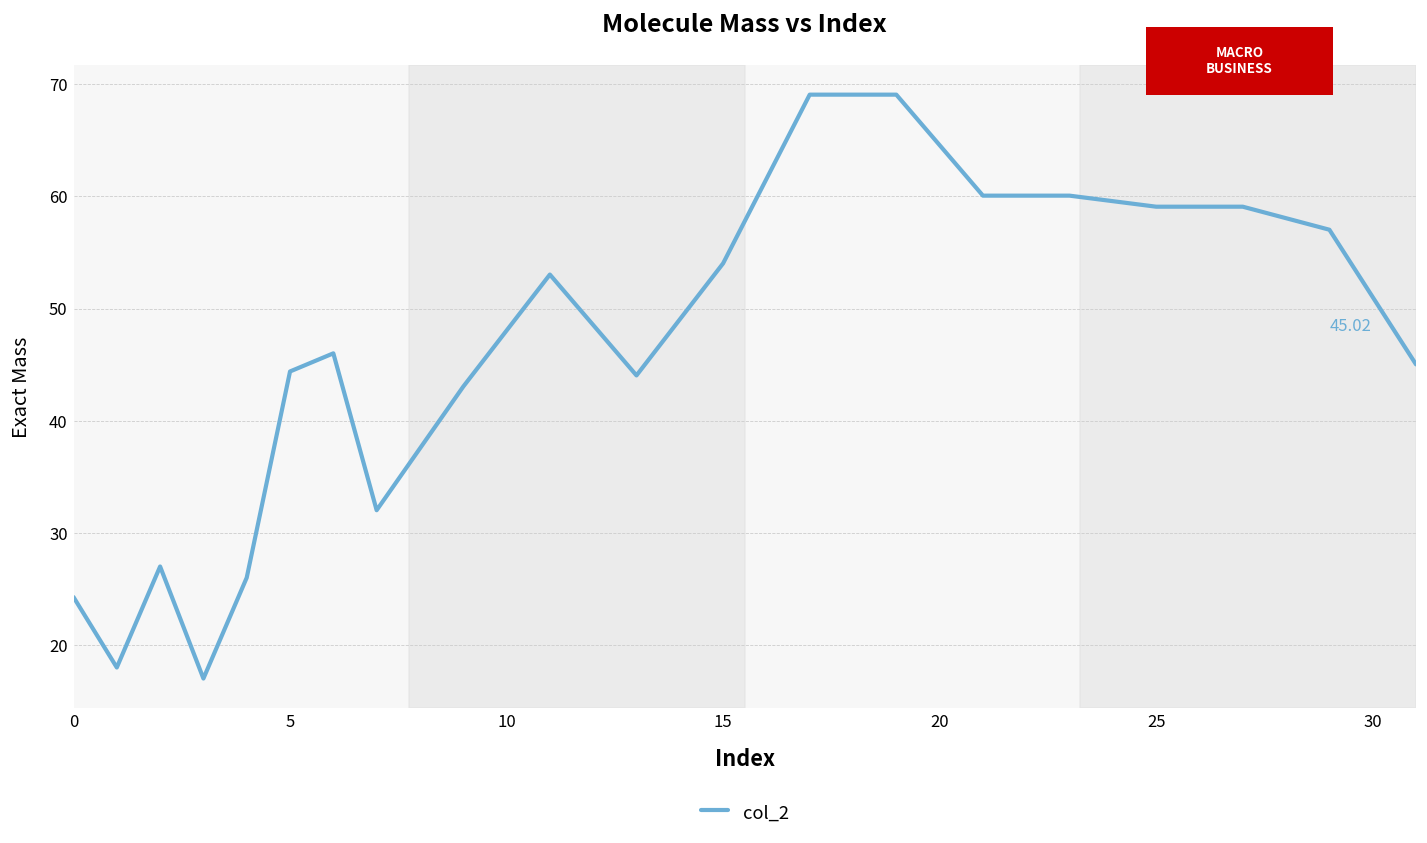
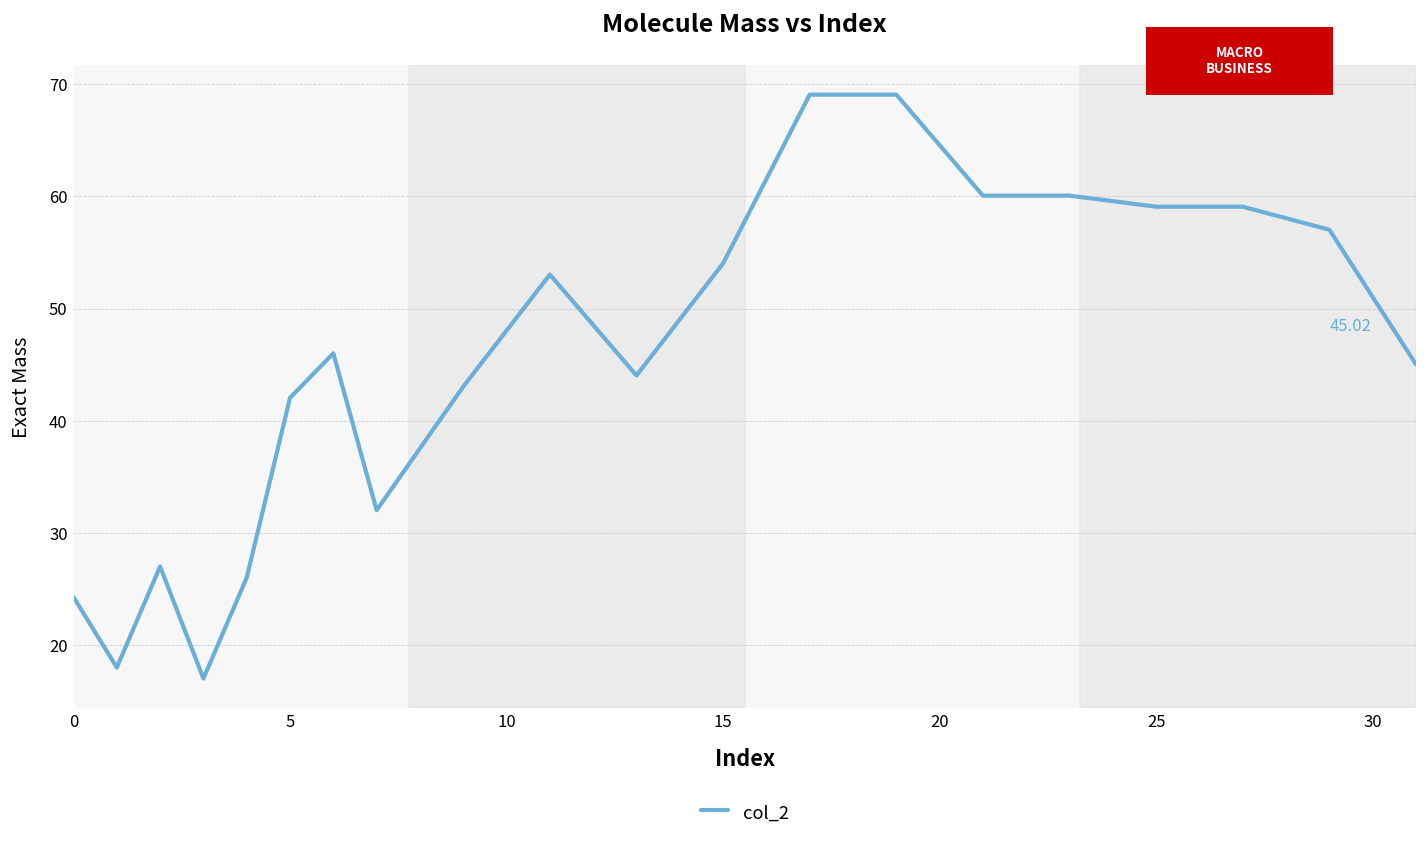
5: 44 -> 42
